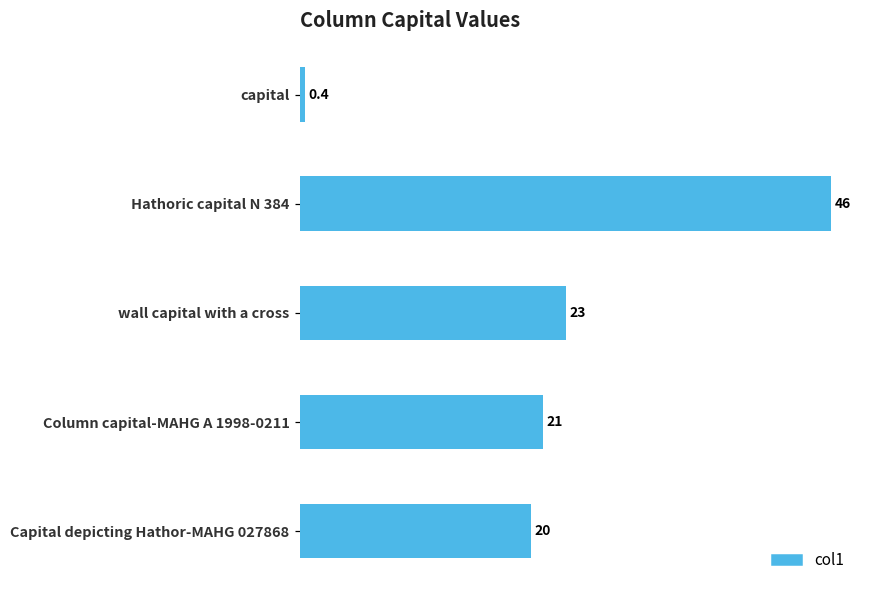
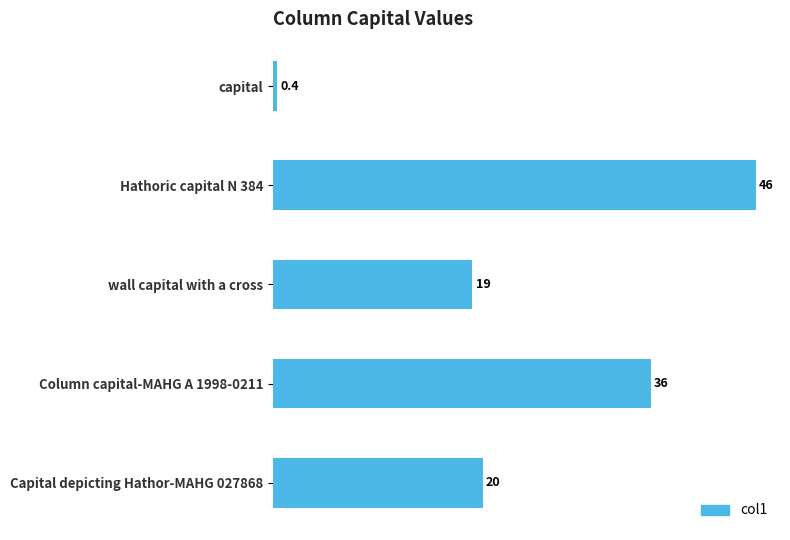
wall capital with a cross: 23 -> 19
Column capital-MAHG A 1998-0211: 21 -> 36
